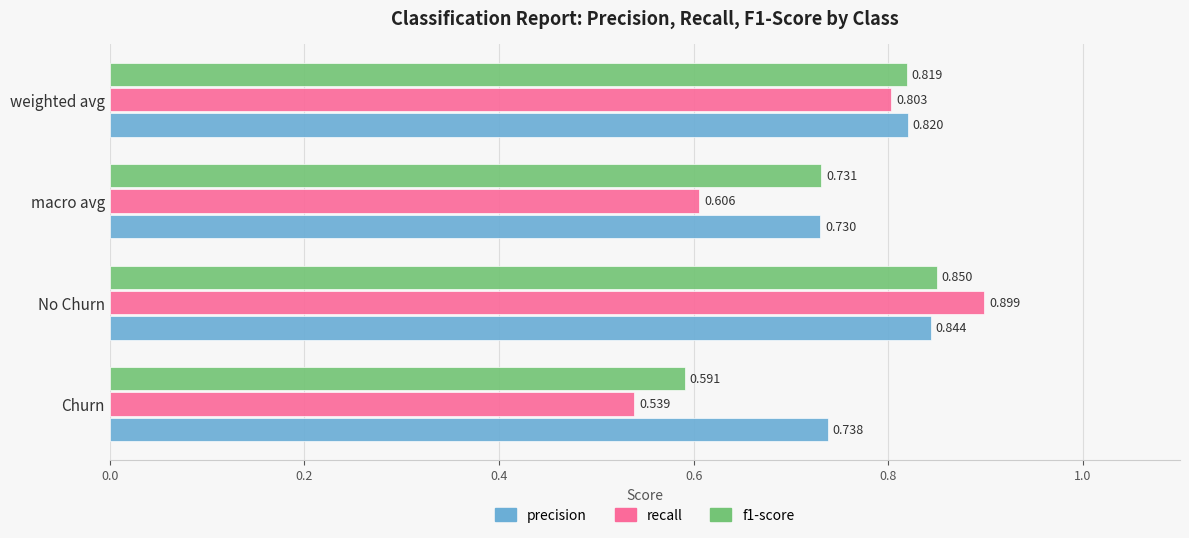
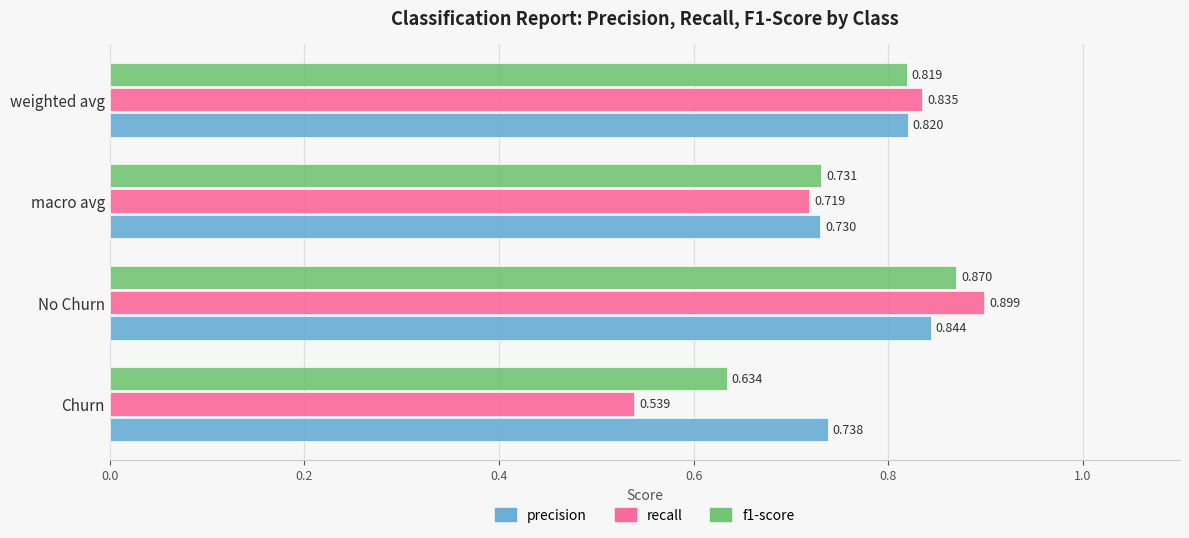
recall, weighted avg: 0.803 -> 0.835
recall, macro avg: 0.606 -> 0.719
f1-score, No Churn: 0.850 -> 0.870
f1-score, Churn: 0.591 -> 0.634
